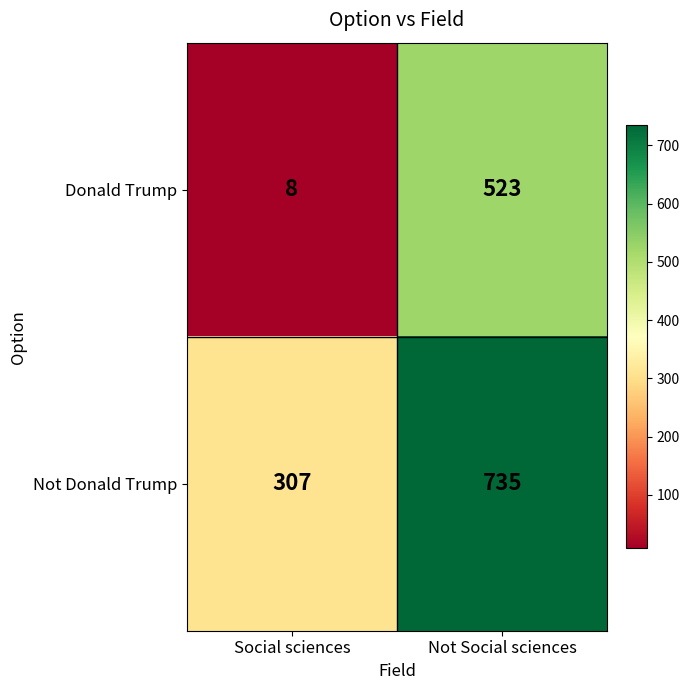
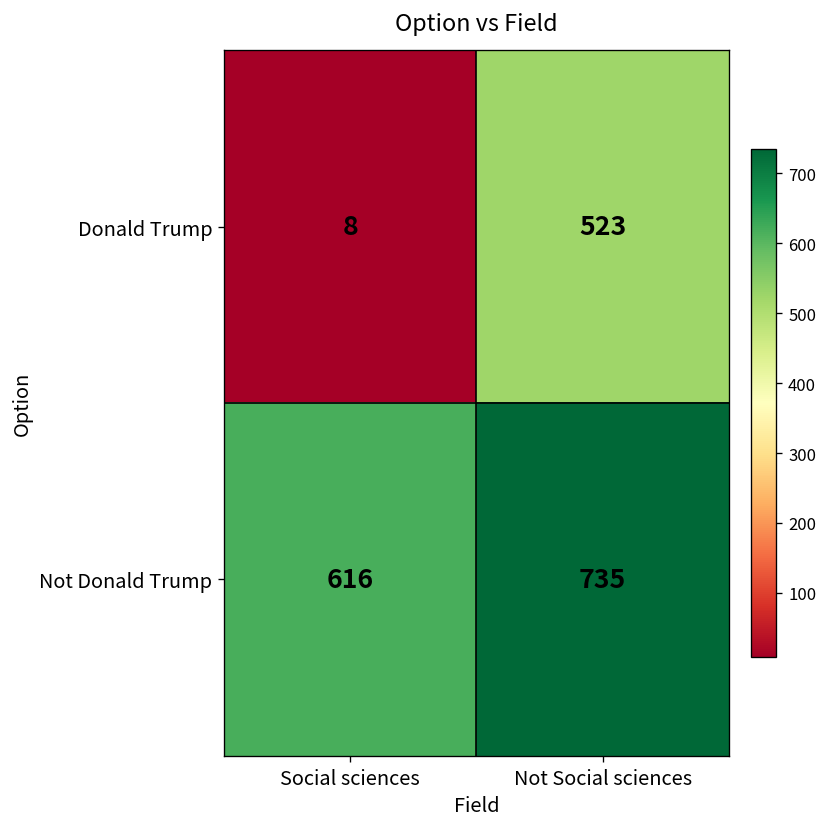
Not Donald Trump, Social sciences: 307 -> 616
